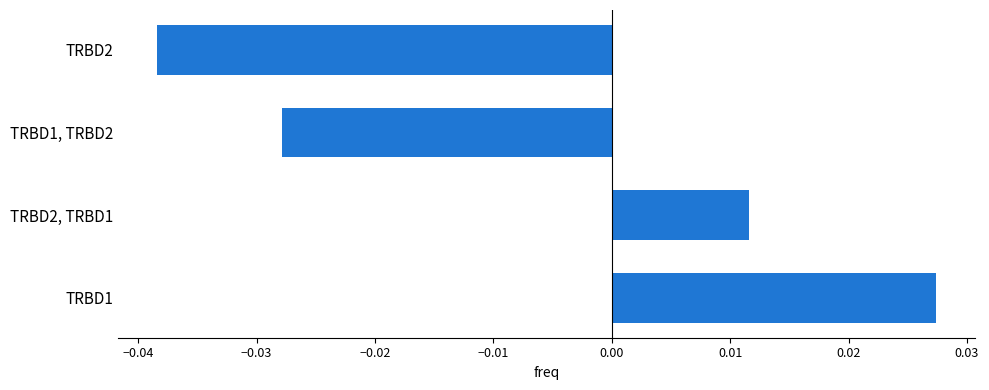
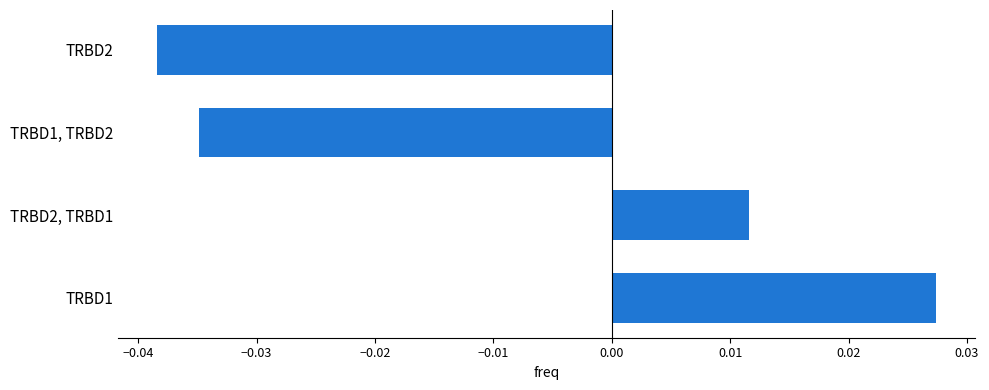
TRBD1, TRBD2: -0.0279 -> -0.0349
